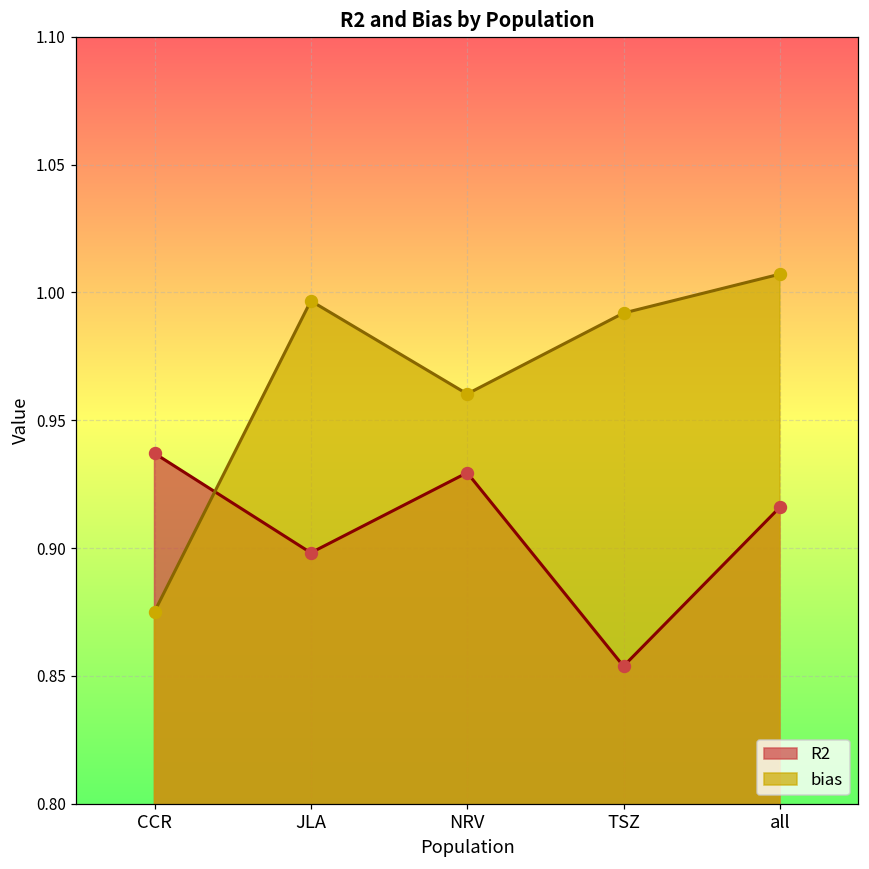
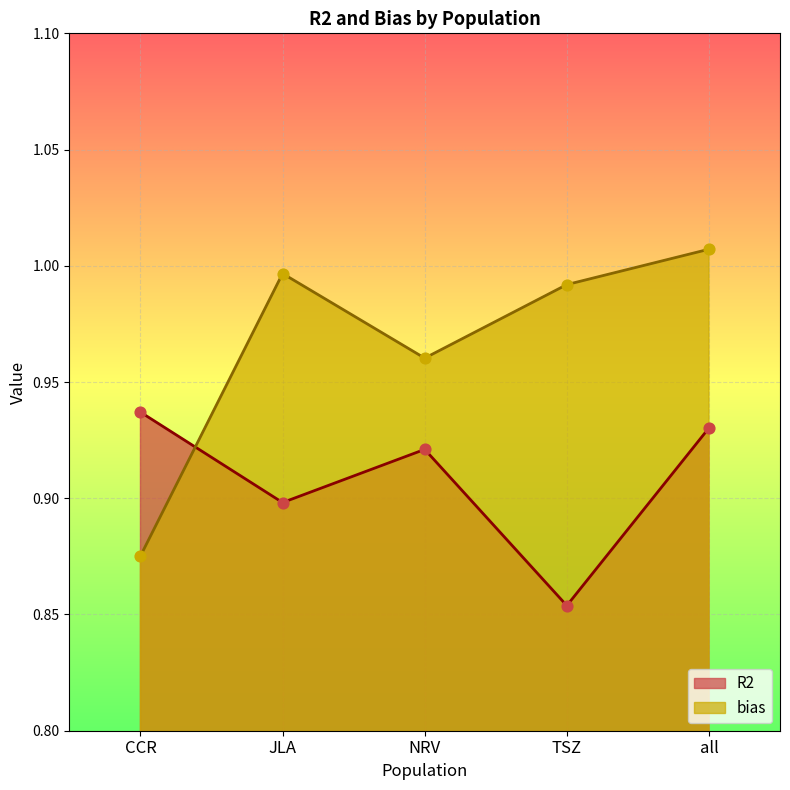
R2, NRV: 0.929 -> 0.921
R2, all: 0.916 -> 0.930
